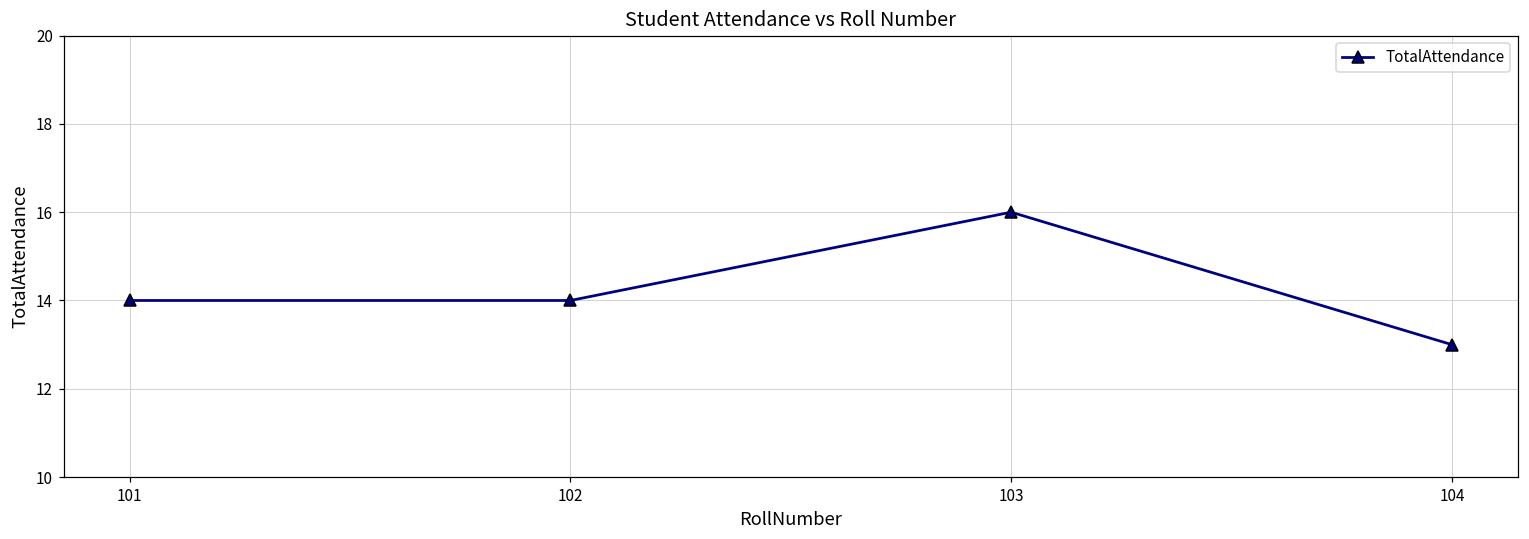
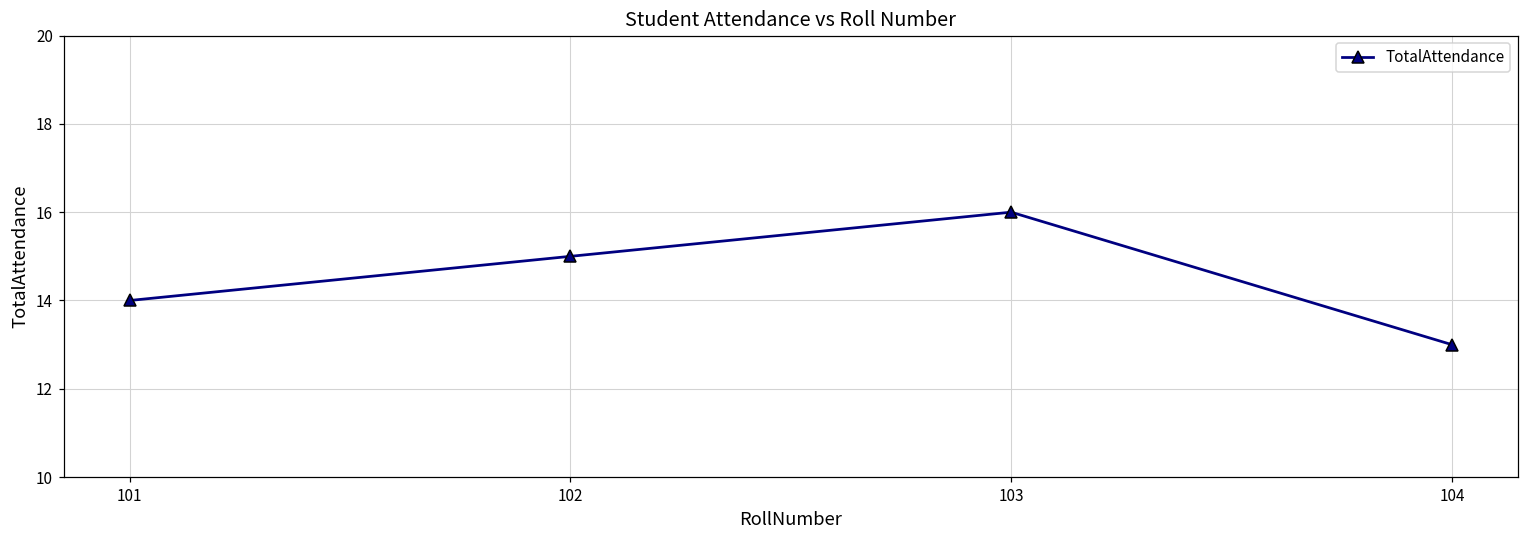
102: 14 -> 15
